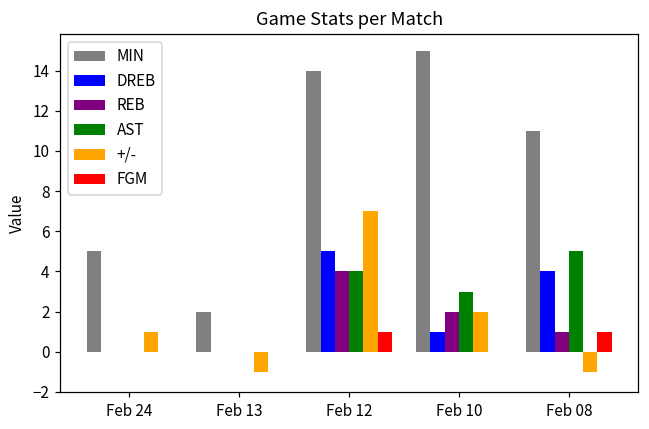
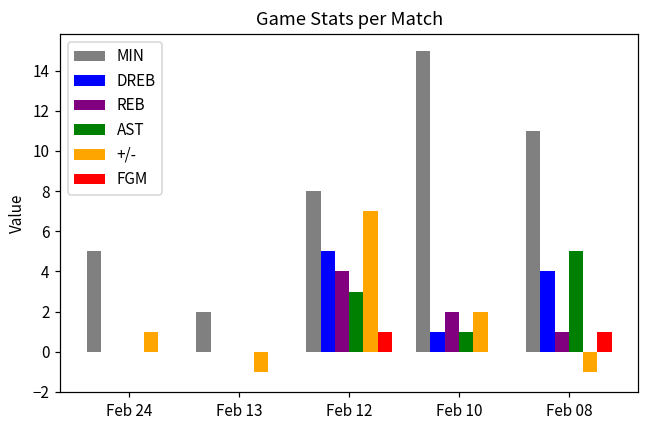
MIN, Feb 12: 14 -> 8
AST, Feb 12: 4 -> 3
AST, Feb 10: 3 -> 1
